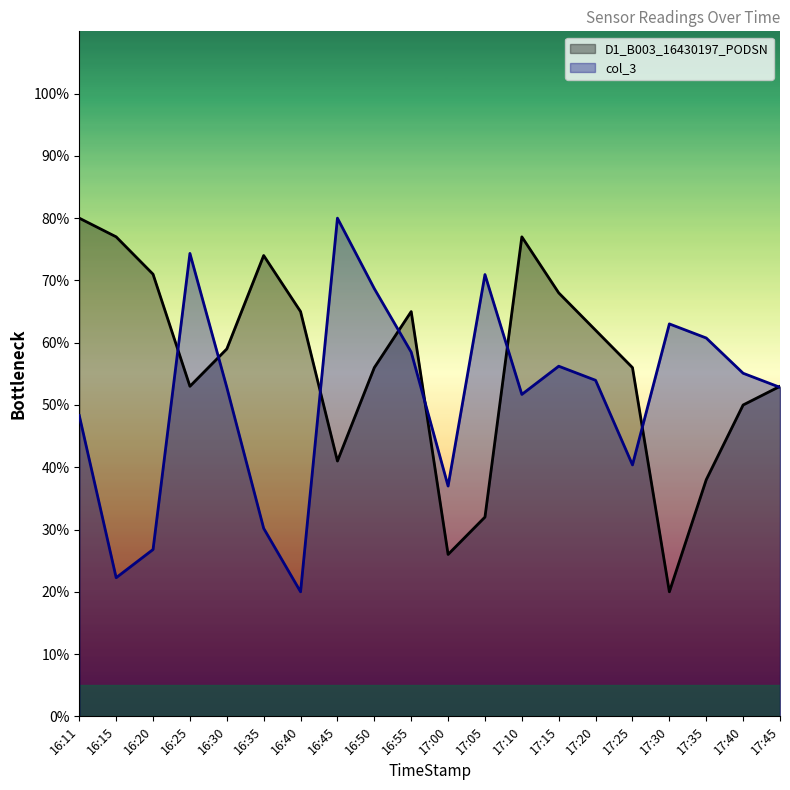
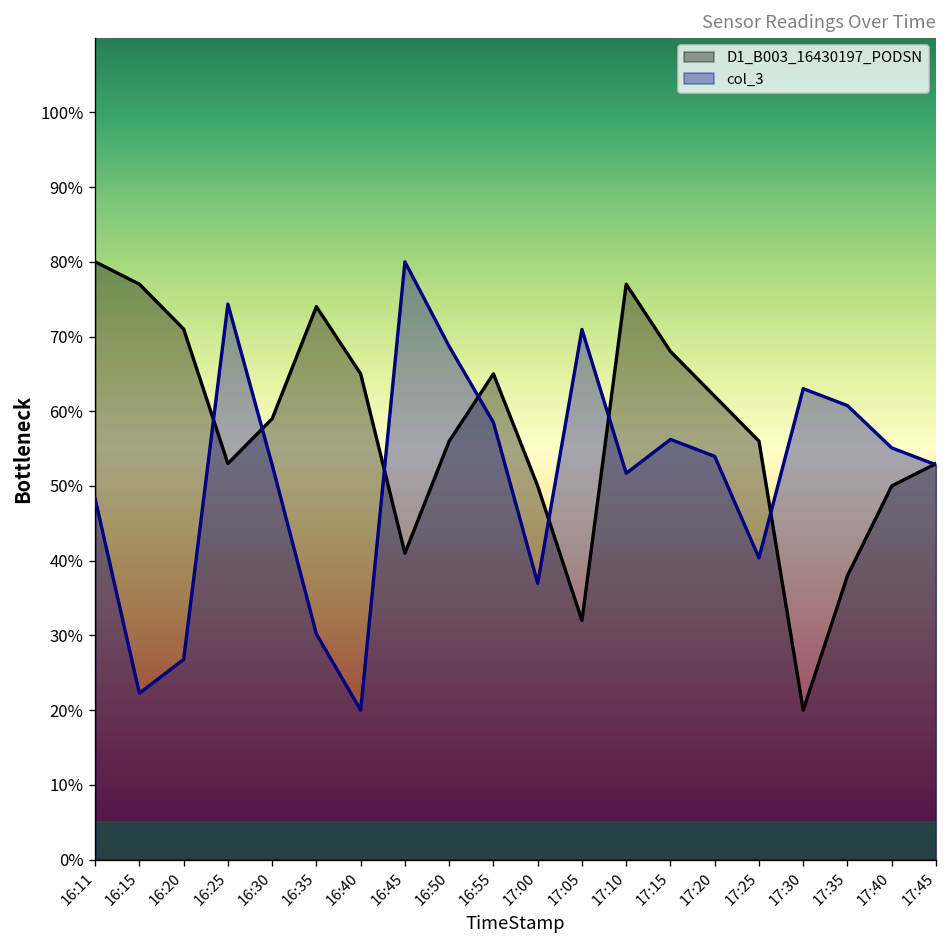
D1_B003_16430197_PODSN, 17:00: 26% -> 50%
